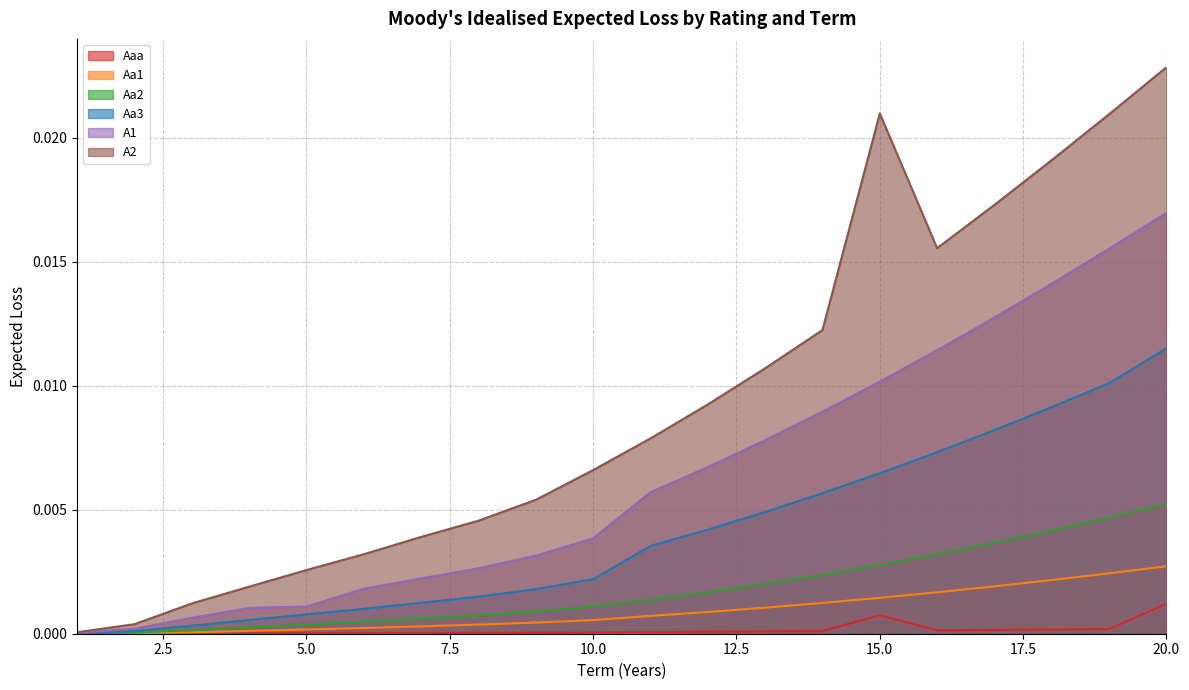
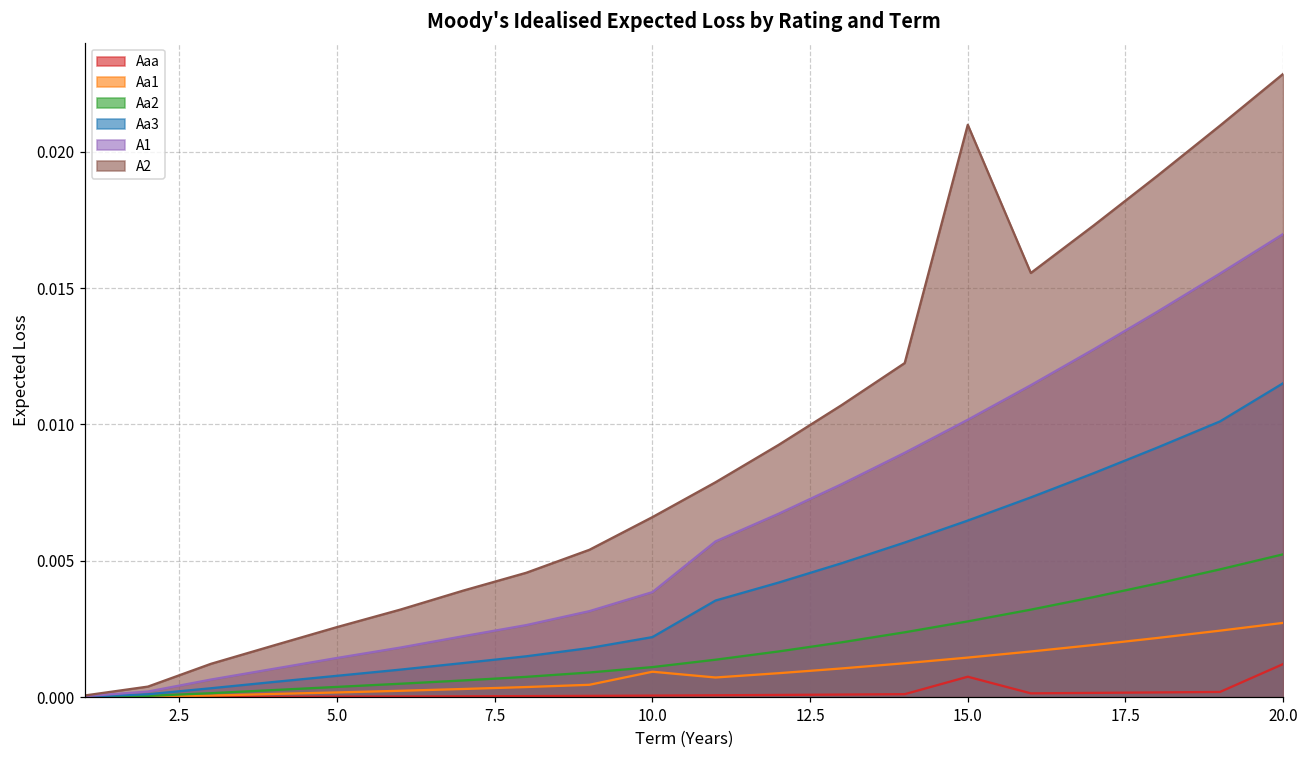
A1, 5.0: 0.0011 -> 0.0014
Aa1, 10.0: 0.0006 -> 0.0009
